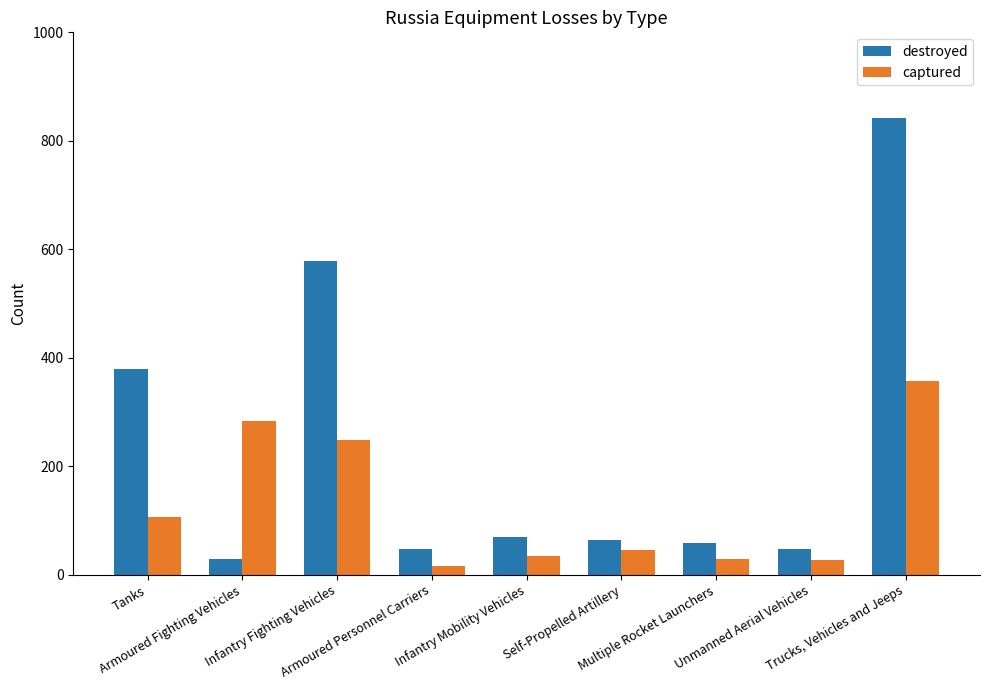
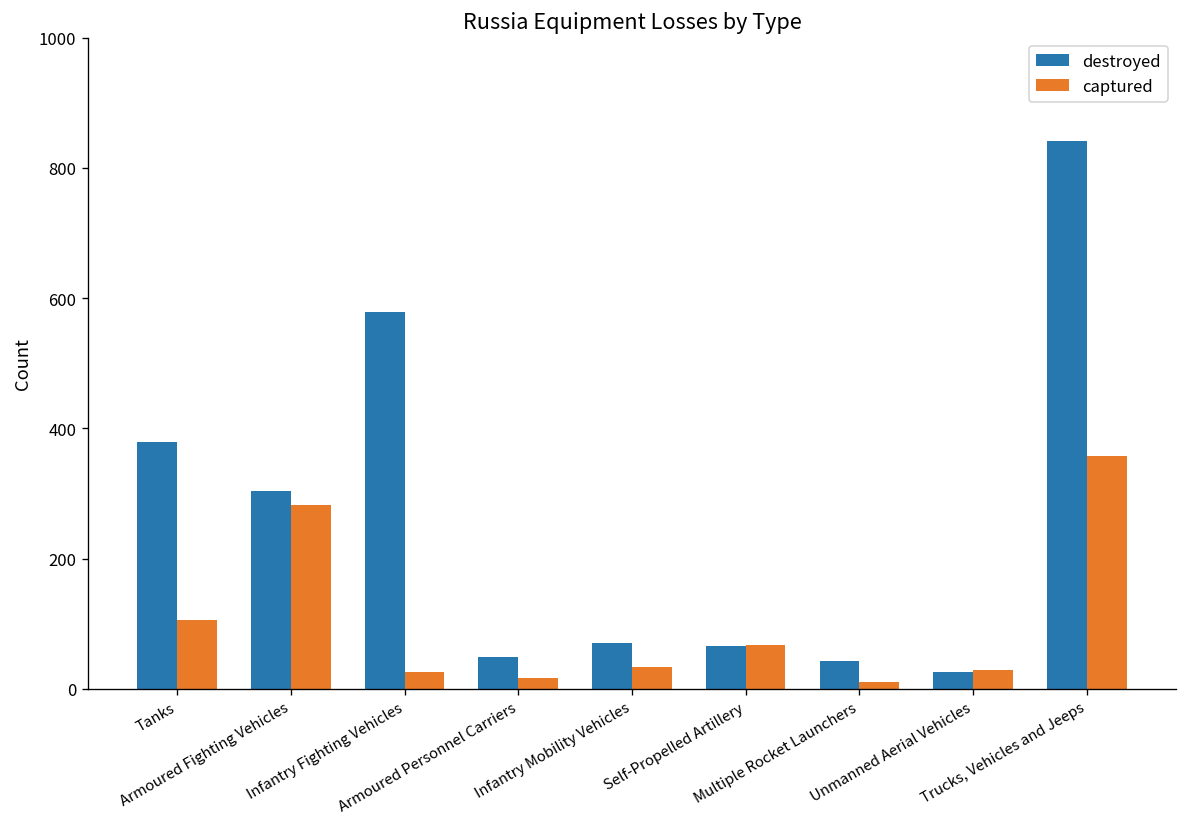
destroyed, Armoured Fighting Vehicles: 30 -> 300
captured, Infantry Fighting Vehicles: 250 -> 30
captured, Self-Propelled Artillery: 50 -> 70
destroyed, Multiple Rocket Launchers: 60 -> 40
captured, Multiple Rocket Launchers: 30 -> 10
destroyed, Unmanned Aerial Vehicles: 50 -> 30
